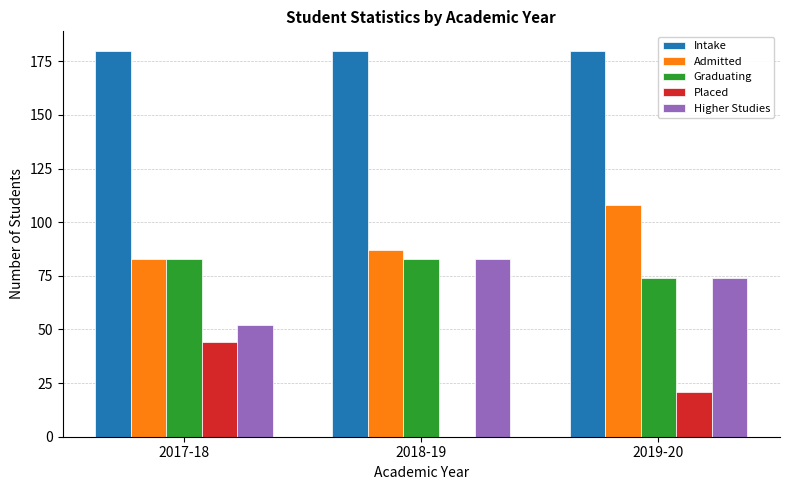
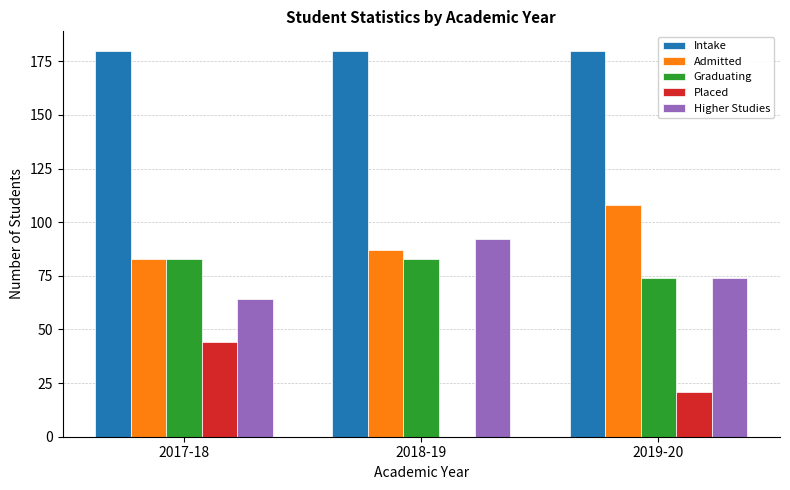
Higher Studies, 2017-18: 52 -> 64
Higher Studies, 2018-19: 83 -> 92
